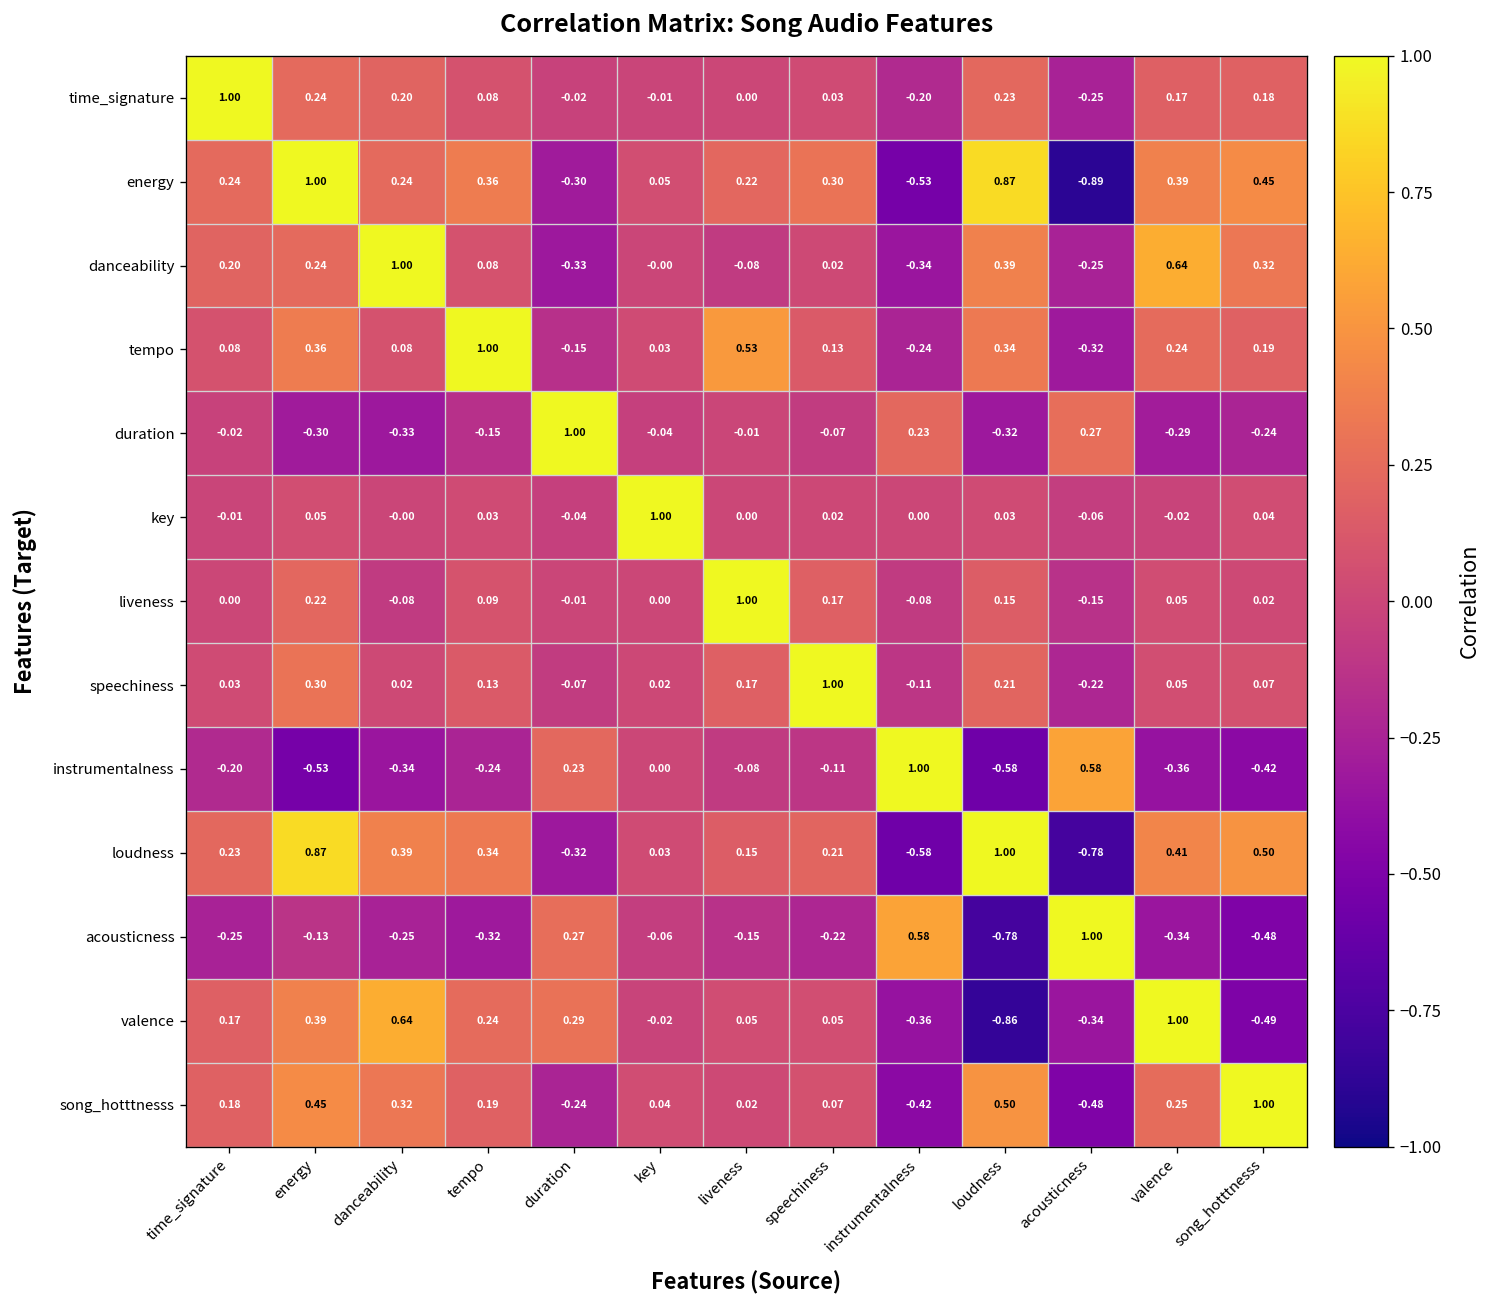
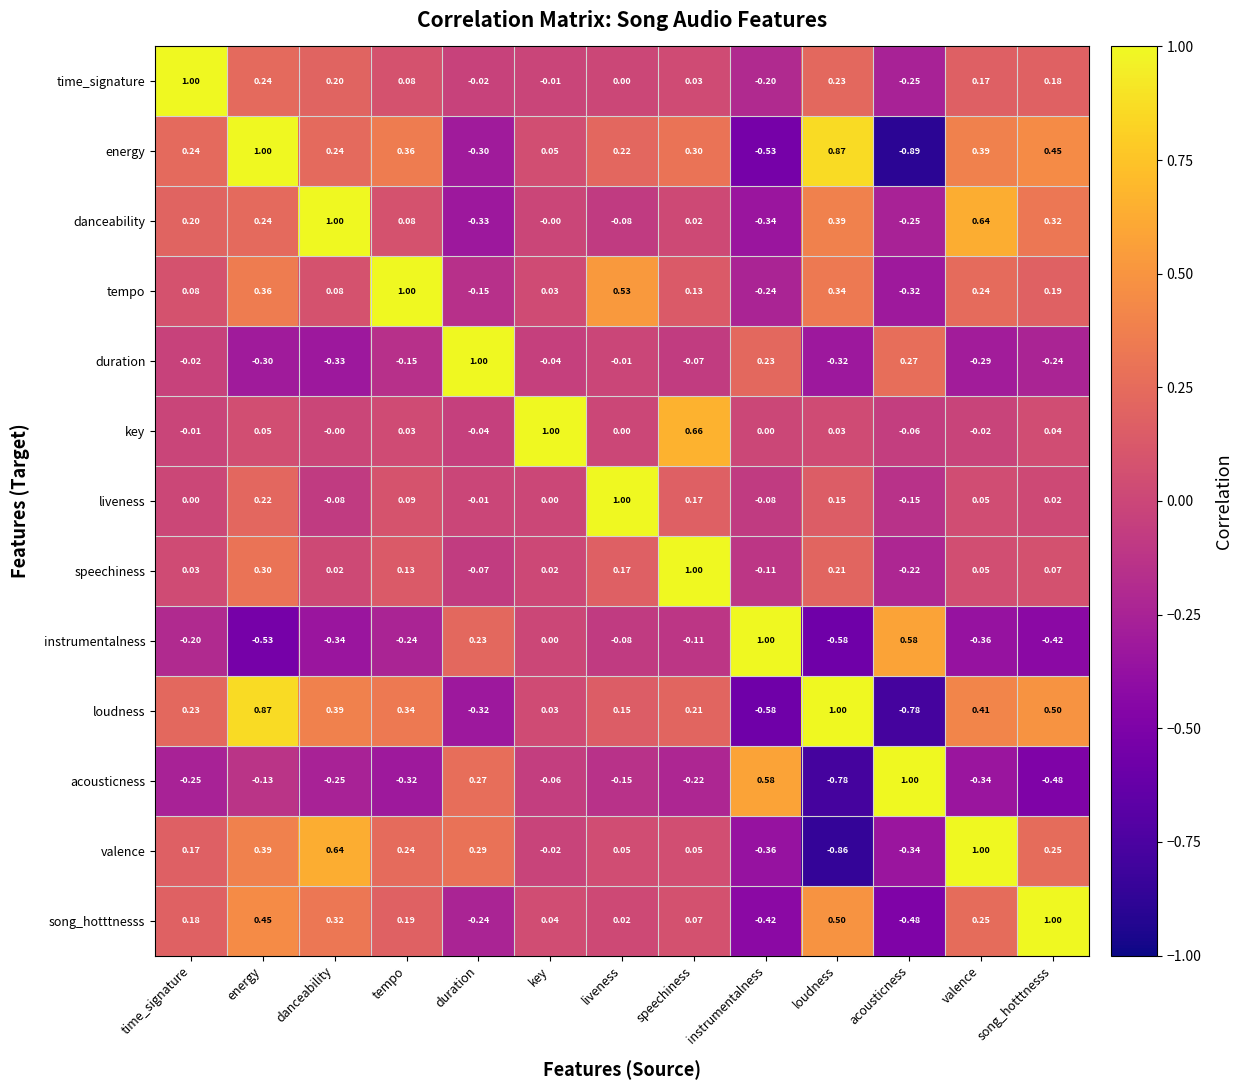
key, speechiness: 0.02 -> 0.66
valence, song_hotttnesss: -0.49 -> 0.25
